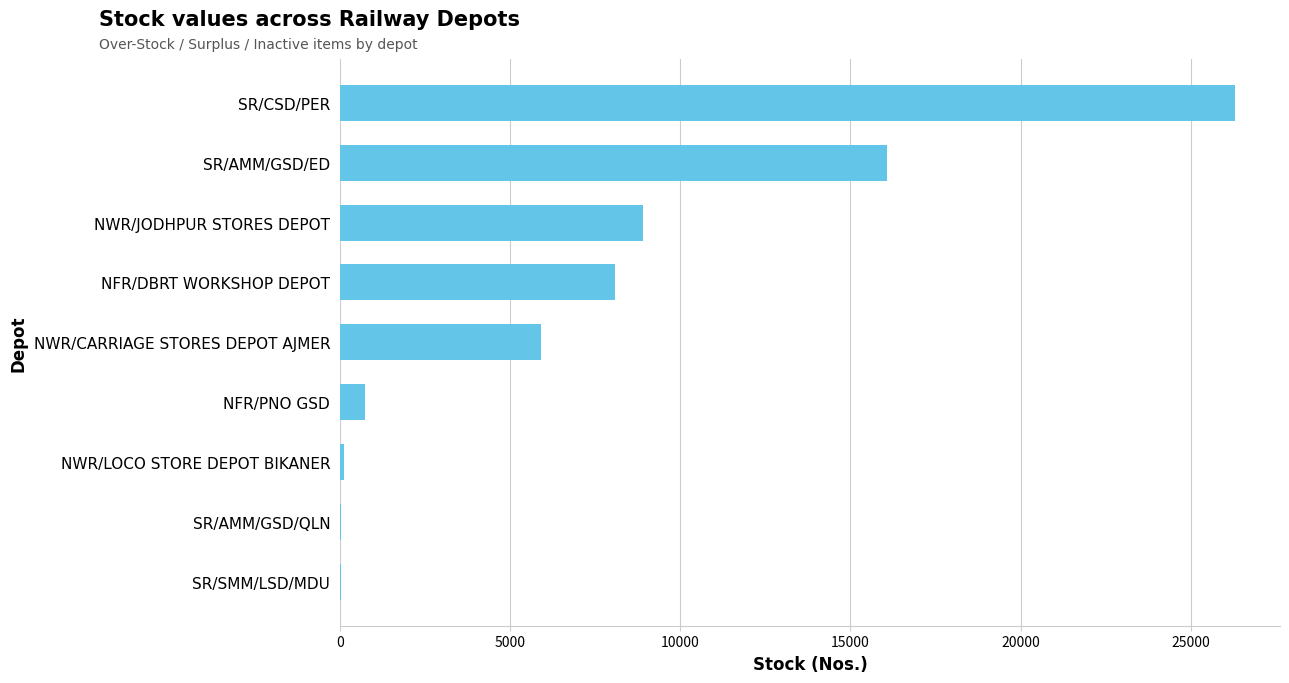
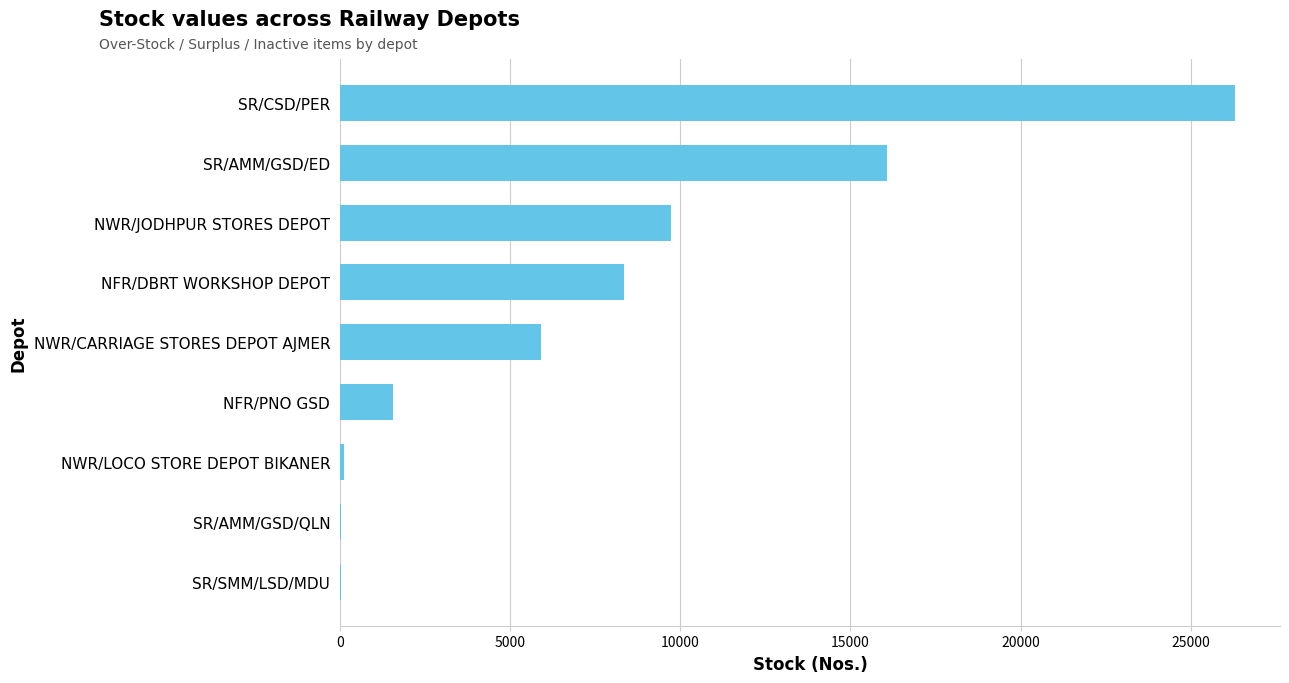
NWR/JODHPUR STORES DEPOT: 8900 -> 9700
NFR/DBRT WORKSHOP DEPOT: 8100 -> 8300
NFR/PNO GSD: 700 -> 1600
